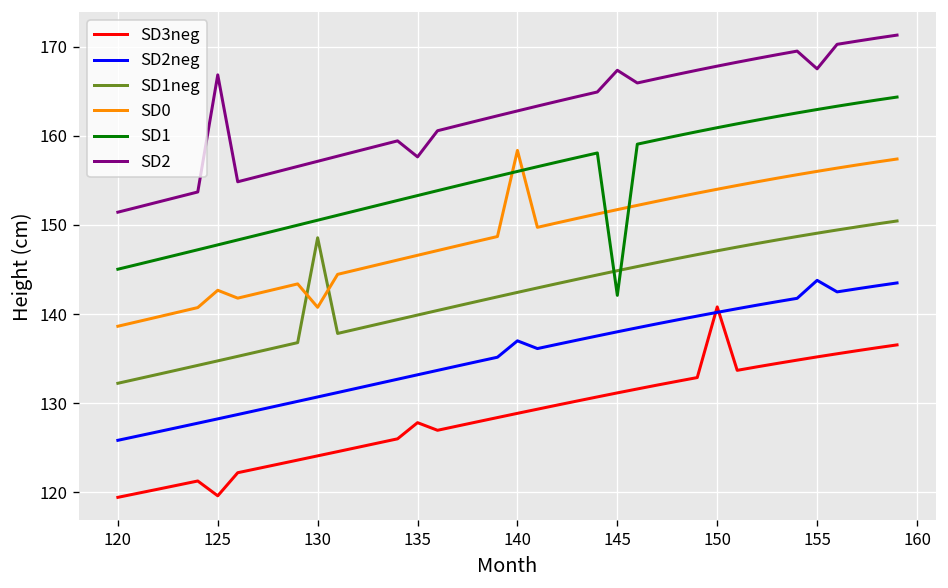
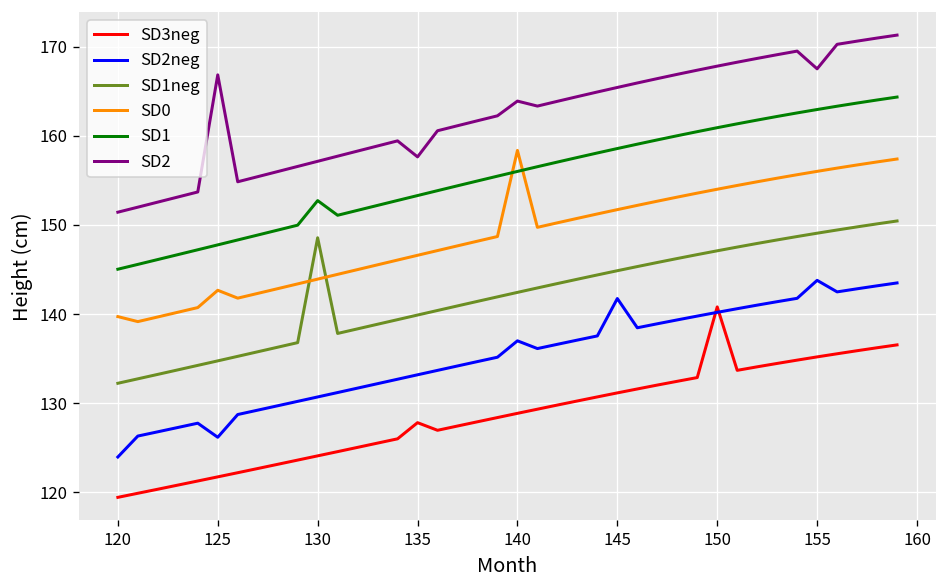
SD2neg, 120: 126 -> 124
SD0, 120: 139 -> 140
SD3neg, 125: 120 -> 122
SD2neg, 125: 128 -> 126
SD0, 130: 141 -> 144
SD1, 130: 151 -> 153
SD2, 140: 163 -> 164
SD2neg, 145: 138 -> 142
SD1, 145: 142 -> 159
SD2, 145: 167 -> 165
